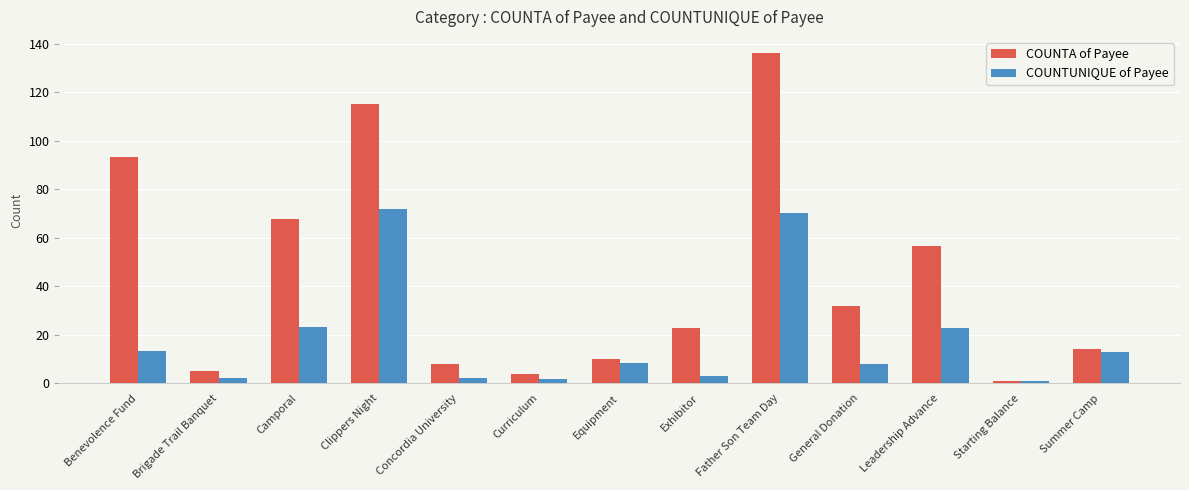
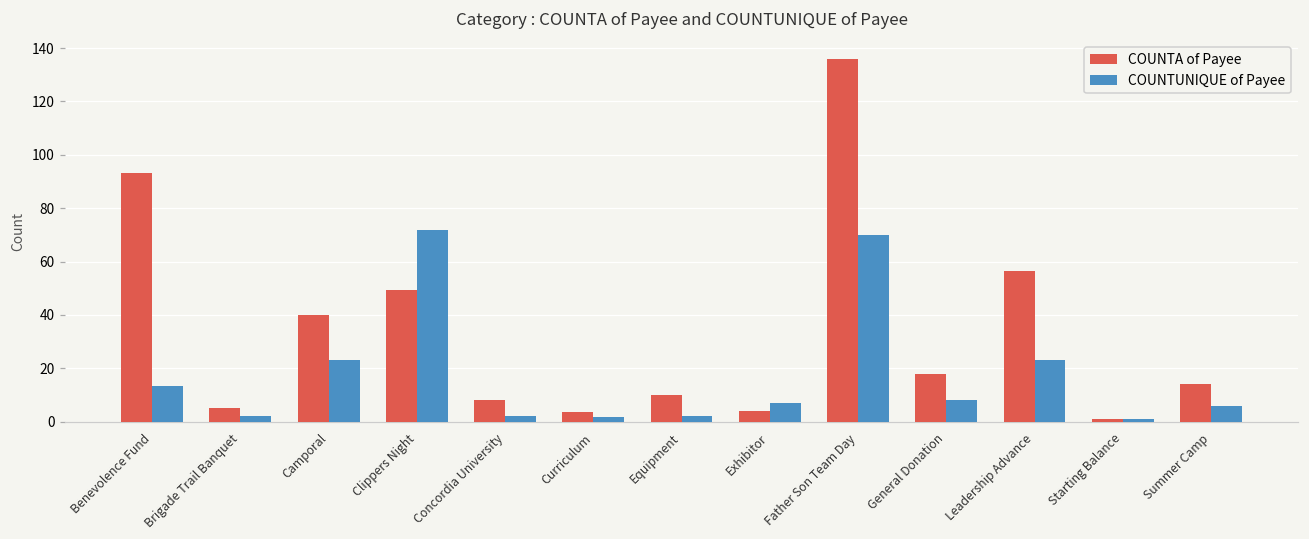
COUNTA of Payee, Camporal: 68 -> 40
COUNTA of Payee, Clippers Night: 115 -> 49
COUNTUNIQUE of Payee, Equipment: 8 -> 2
COUNTA of Payee, Exhibitor: 23 -> 4
COUNTUNIQUE of Payee, Exhibitor: 3 -> 7
COUNTA of Payee, General Donation: 32 -> 18
COUNTUNIQUE of Payee, Summer Camp: 13 -> 6
